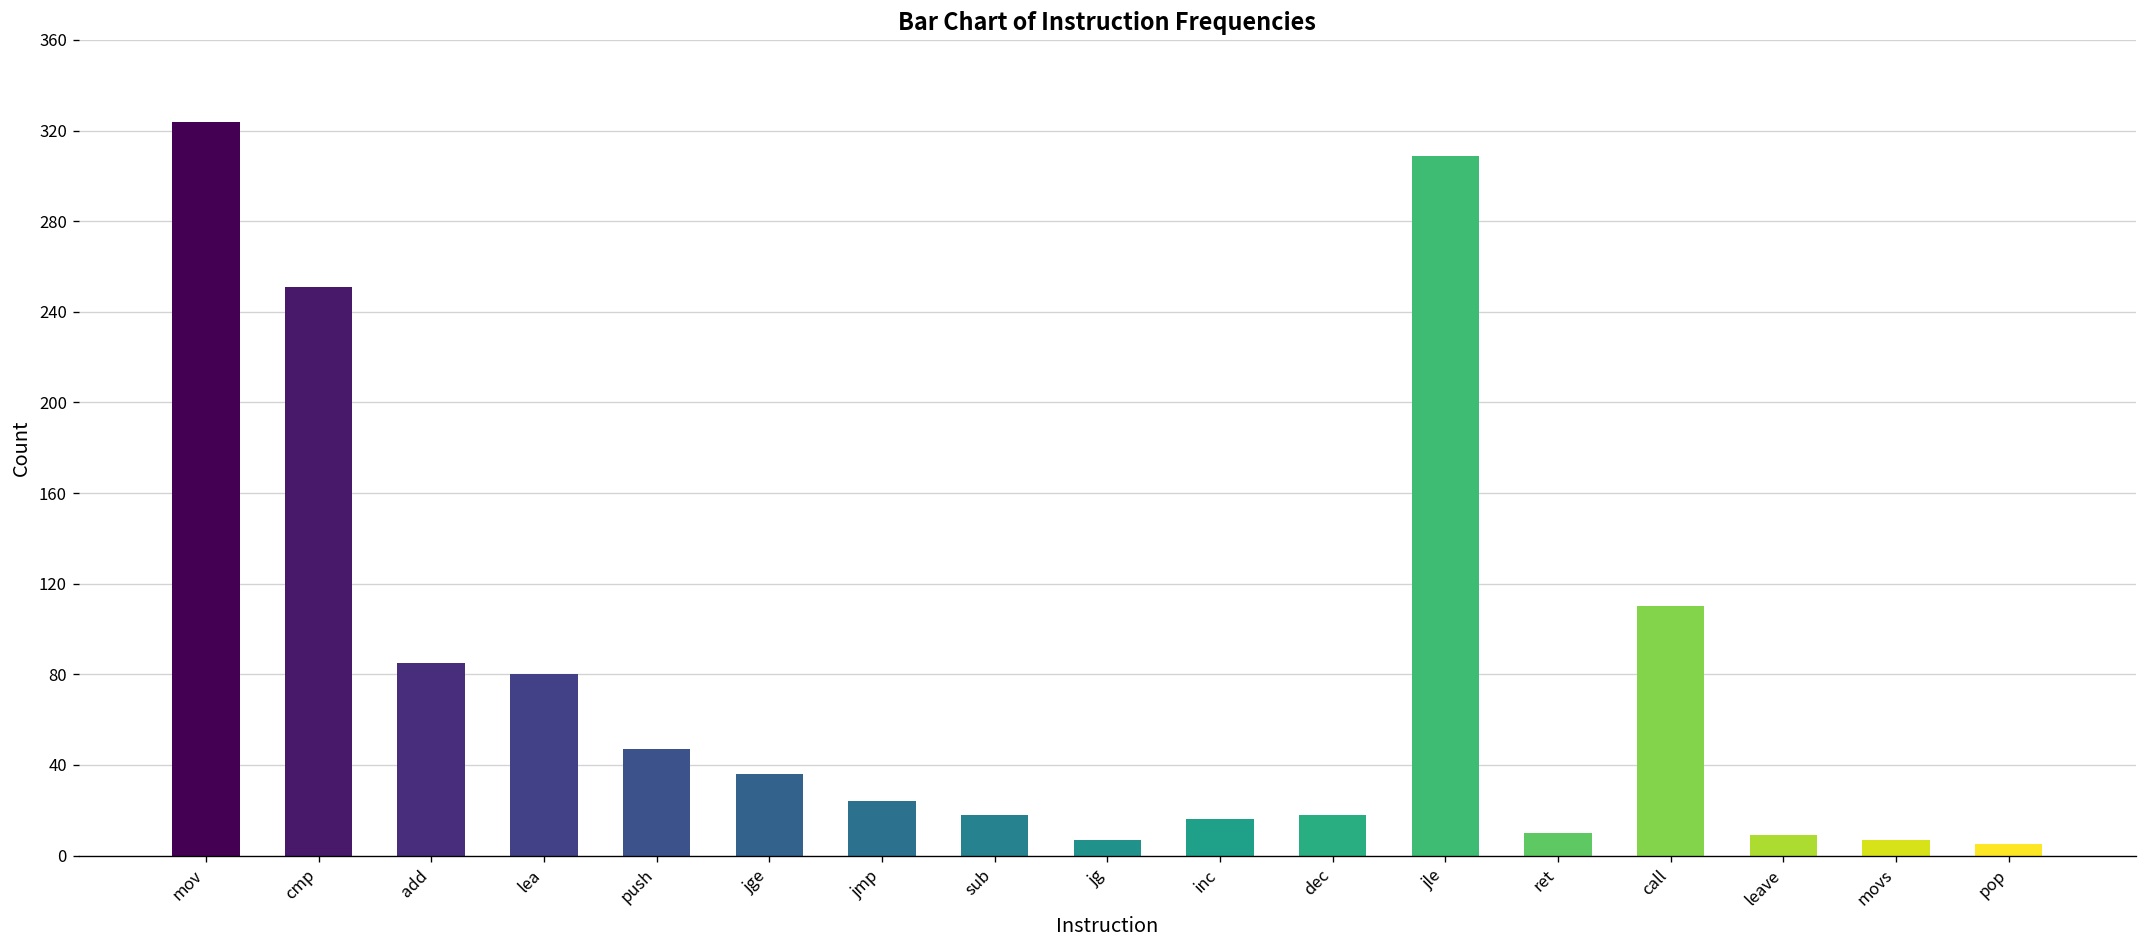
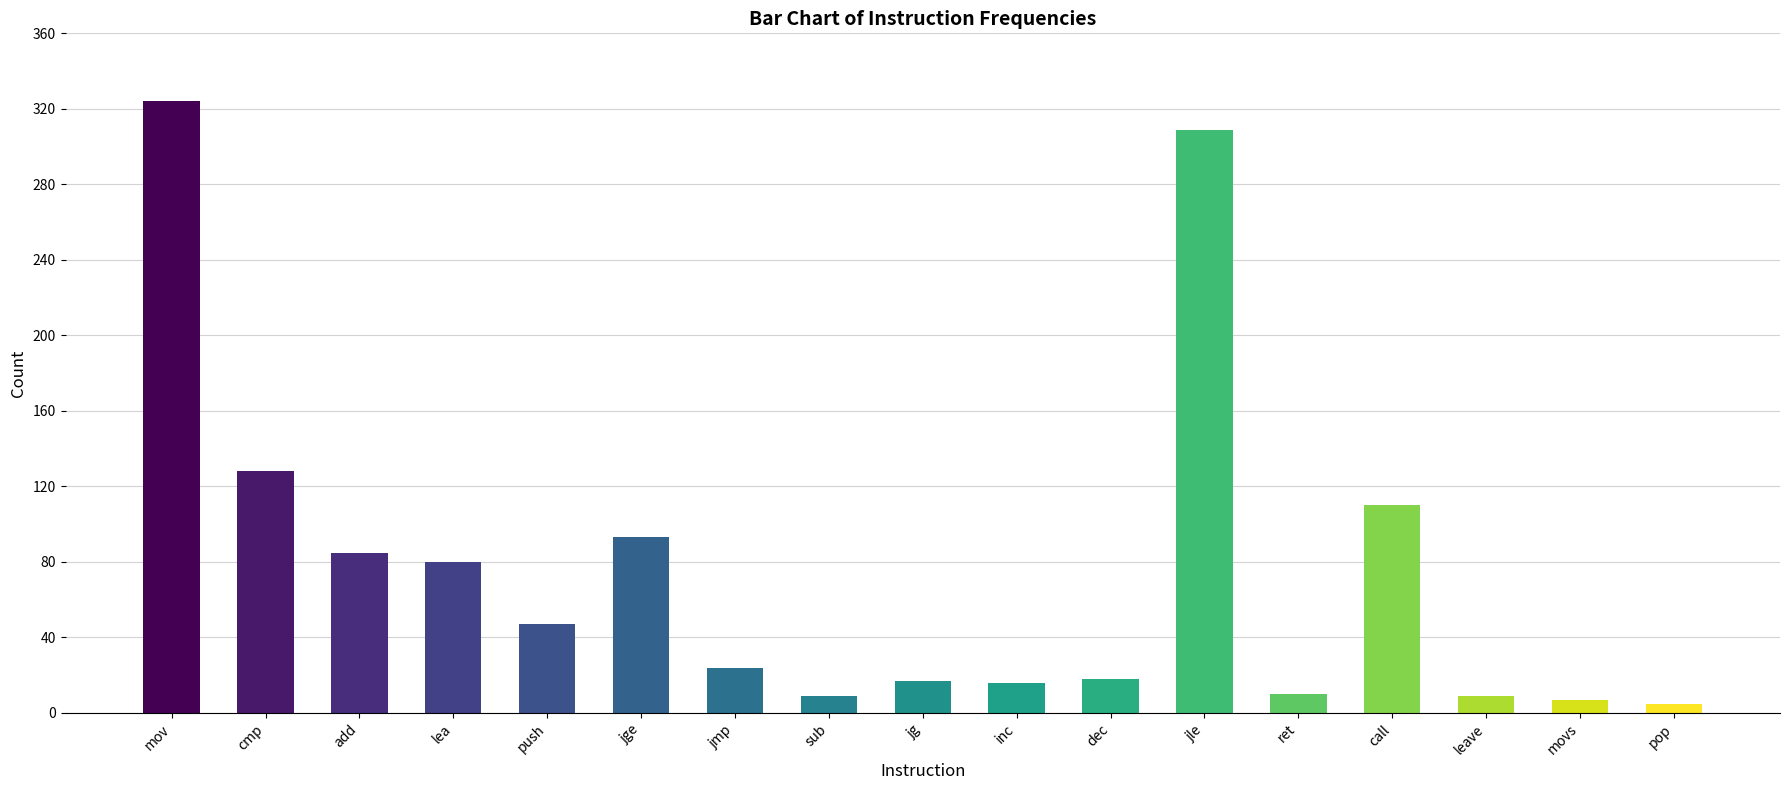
cmp: 251 -> 128
jge: 36 -> 93
sub: 18 -> 9
jg: 7 -> 17
